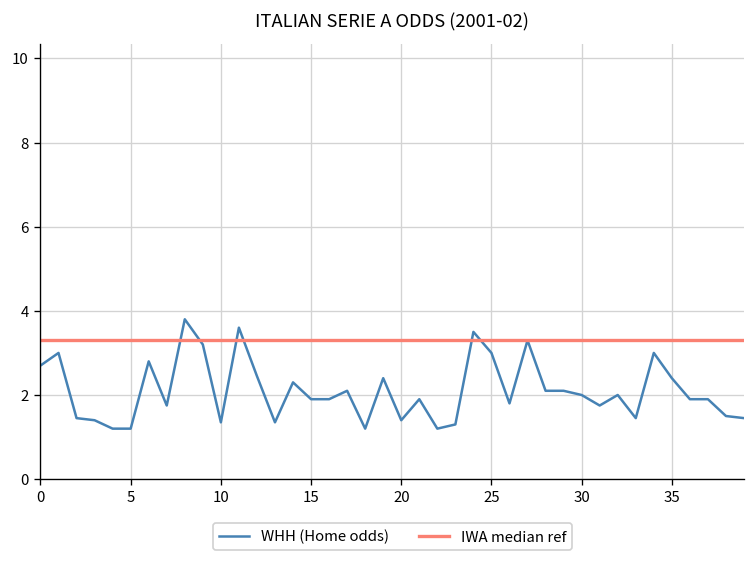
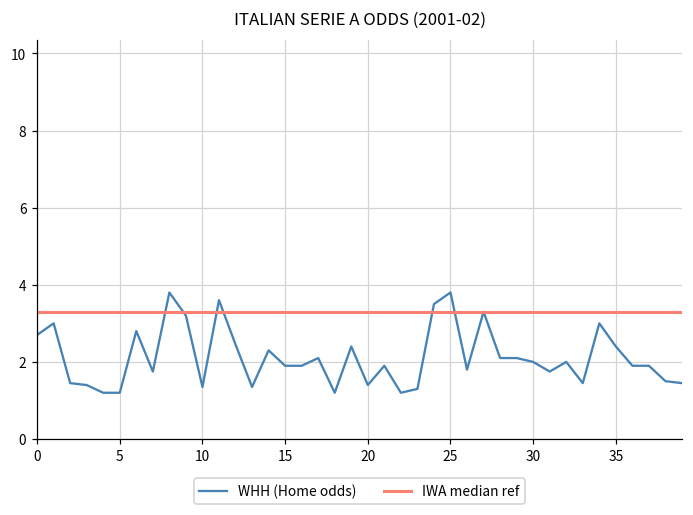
WHH (Home odds), 25: 3.0 -> 3.8
